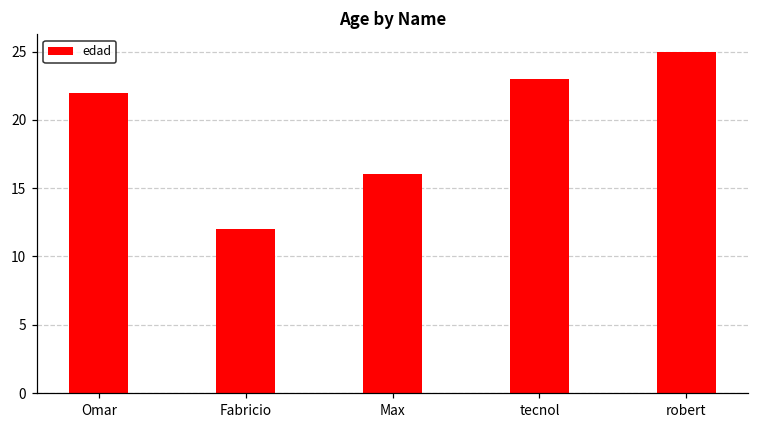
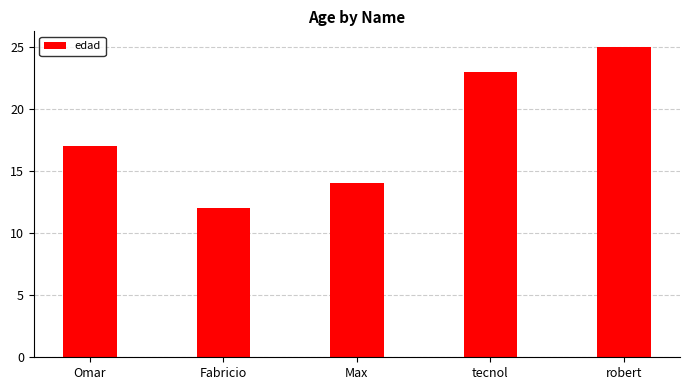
Omar: 22 -> 17
Max: 16 -> 14
